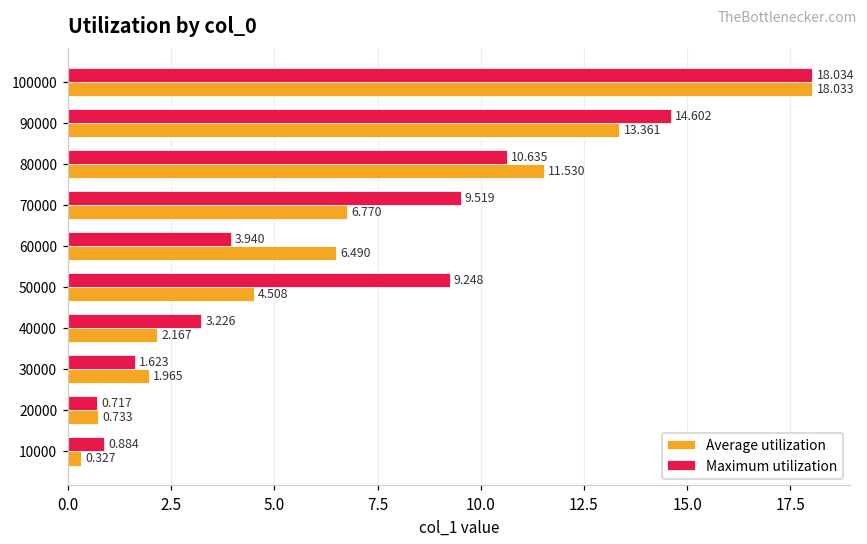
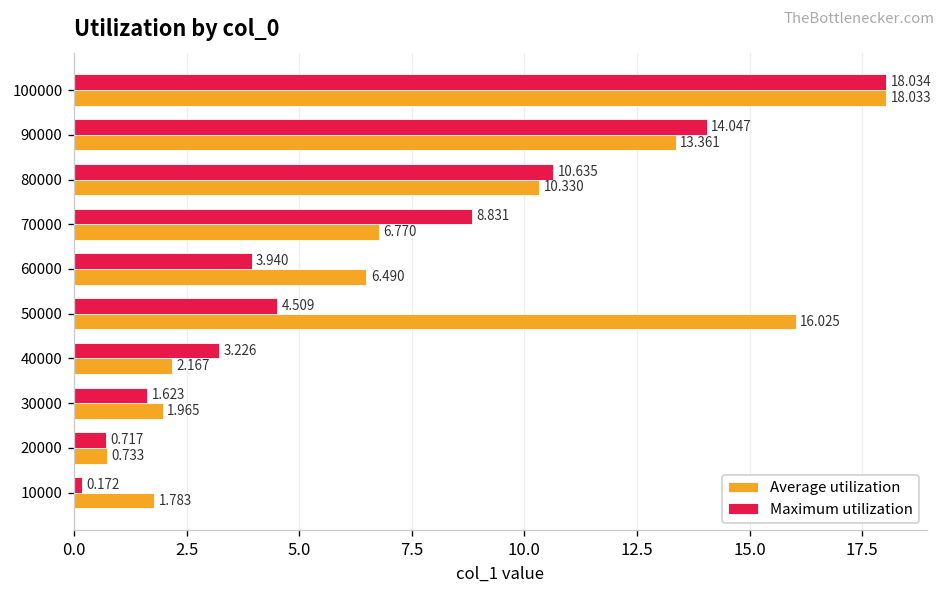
Maximum utilization, 90000: 14.602 -> 14.047
Average utilization, 80000: 11.530 -> 10.330
Maximum utilization, 70000: 9.519 -> 8.831
Maximum utilization, 50000: 9.248 -> 4.509
Average utilization, 50000: 4.508 -> 16.025
Maximum utilization, 10000: 0.884 -> 0.172
Average utilization, 10000: 0.327 -> 1.783
